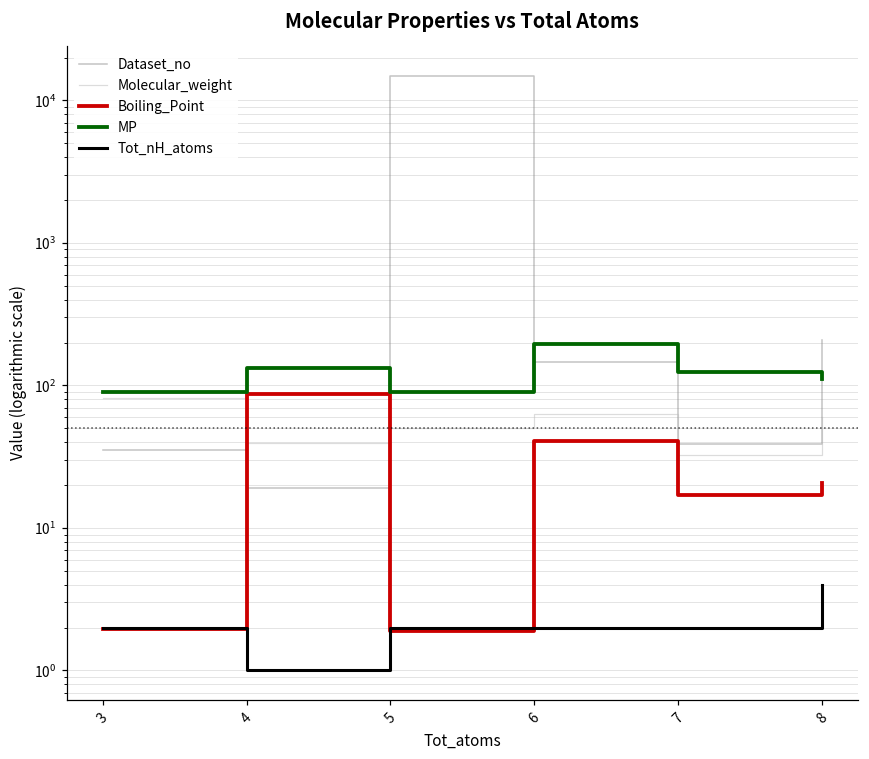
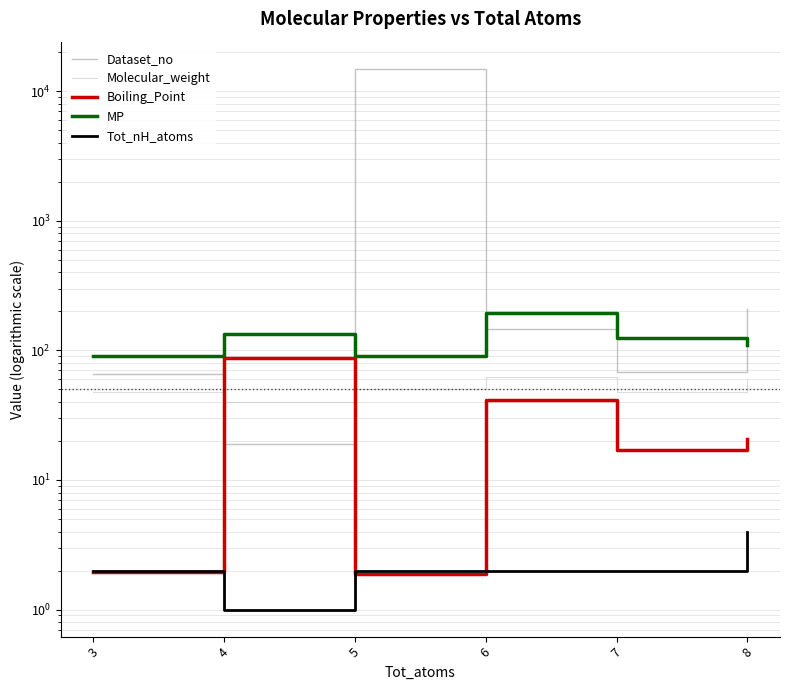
Dataset_no, 3: 35 -> 70
Molecular_weight, 3: 80 -> 48
Dataset_no, 7: 39 -> 70
Molecular_weight, 7: 32 -> 48
